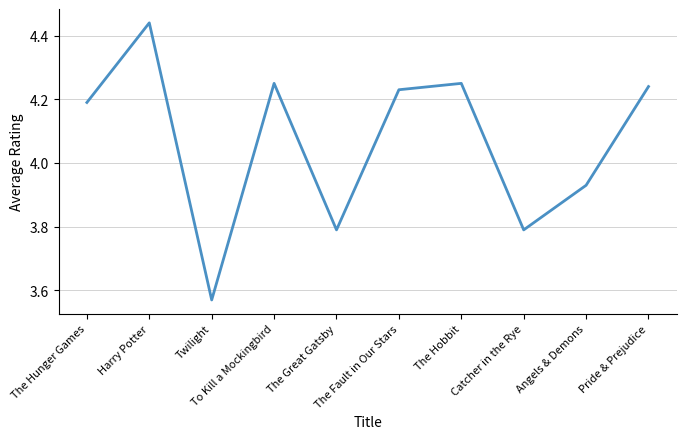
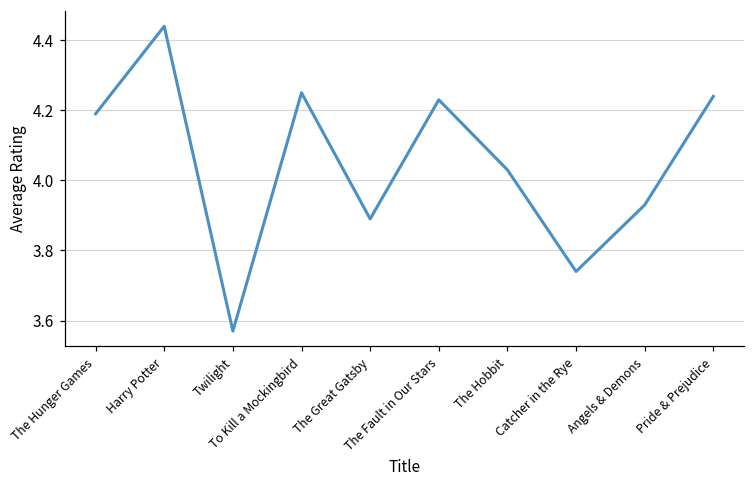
The Great Gatsby: 3.79 -> 3.89
The Hobbit: 4.25 -> 4.03
Catcher in the Rye: 3.79 -> 3.74
